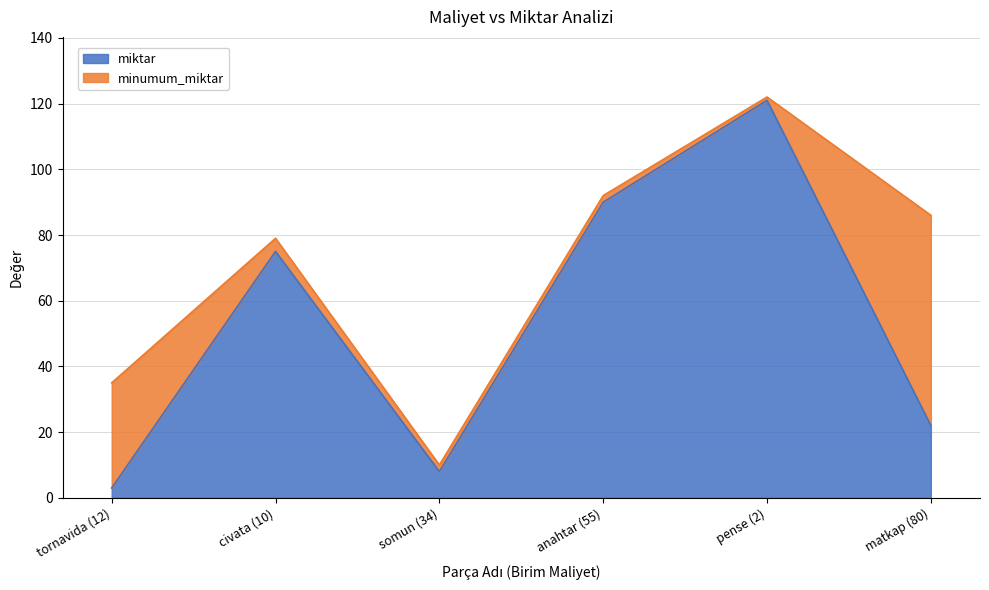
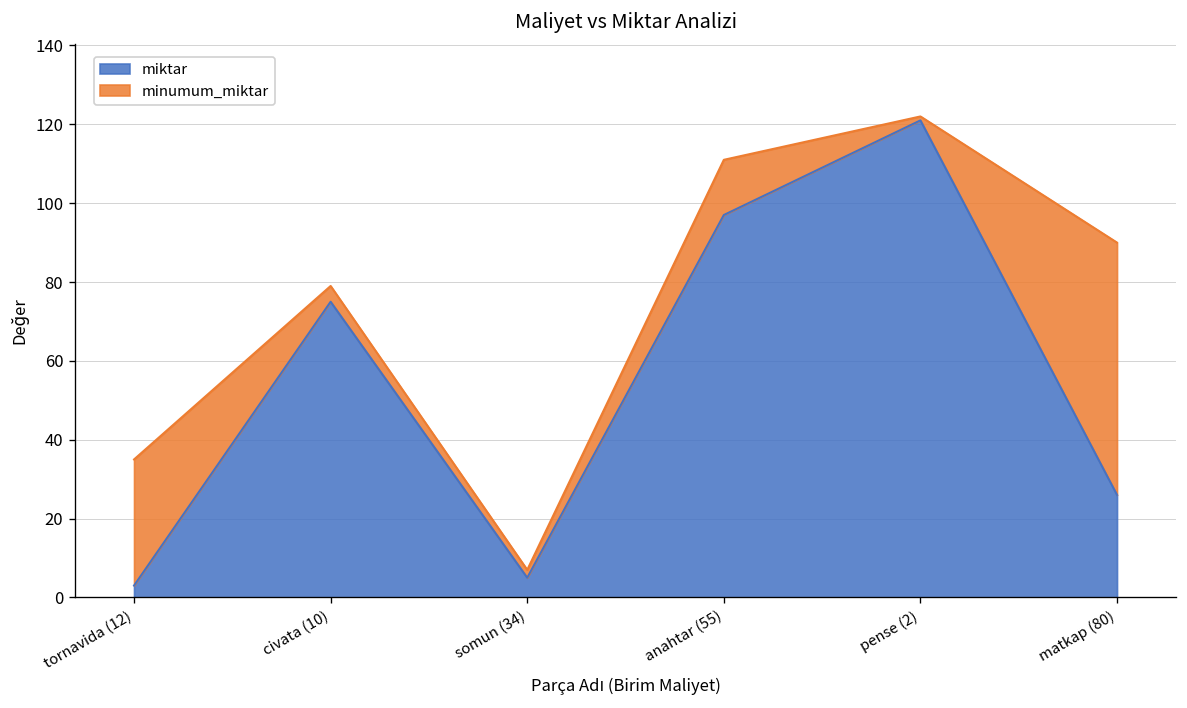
miktar, somun (34): 8 -> 5
miktar, anahtar (55): 90 -> 97
minumum_miktar, anahtar (55): 2 -> 14
miktar, matkap (80): 22 -> 26
